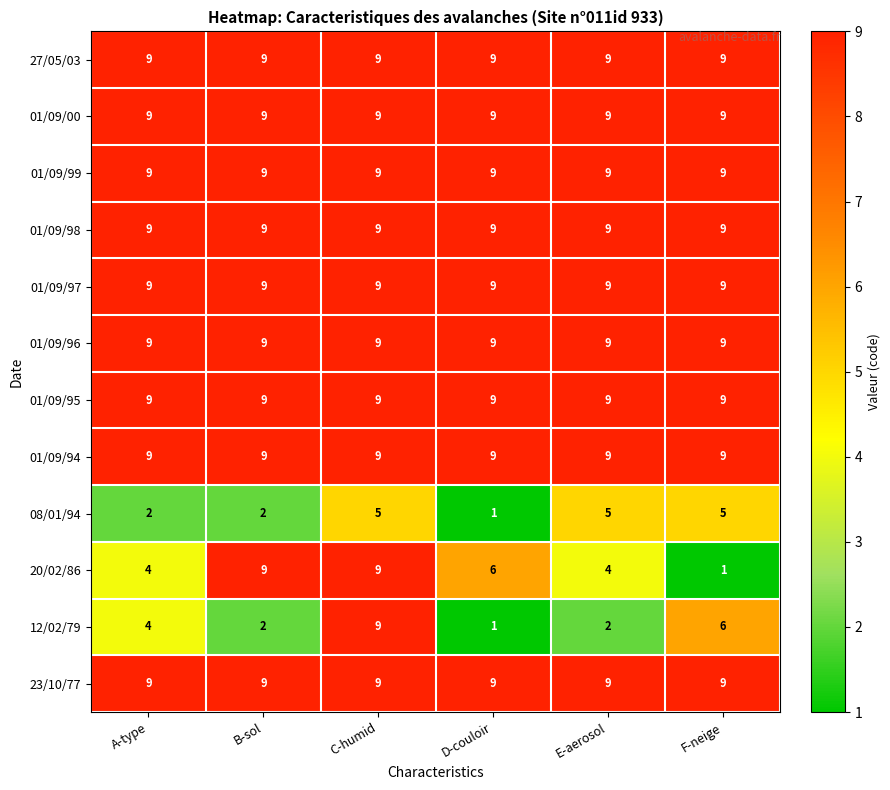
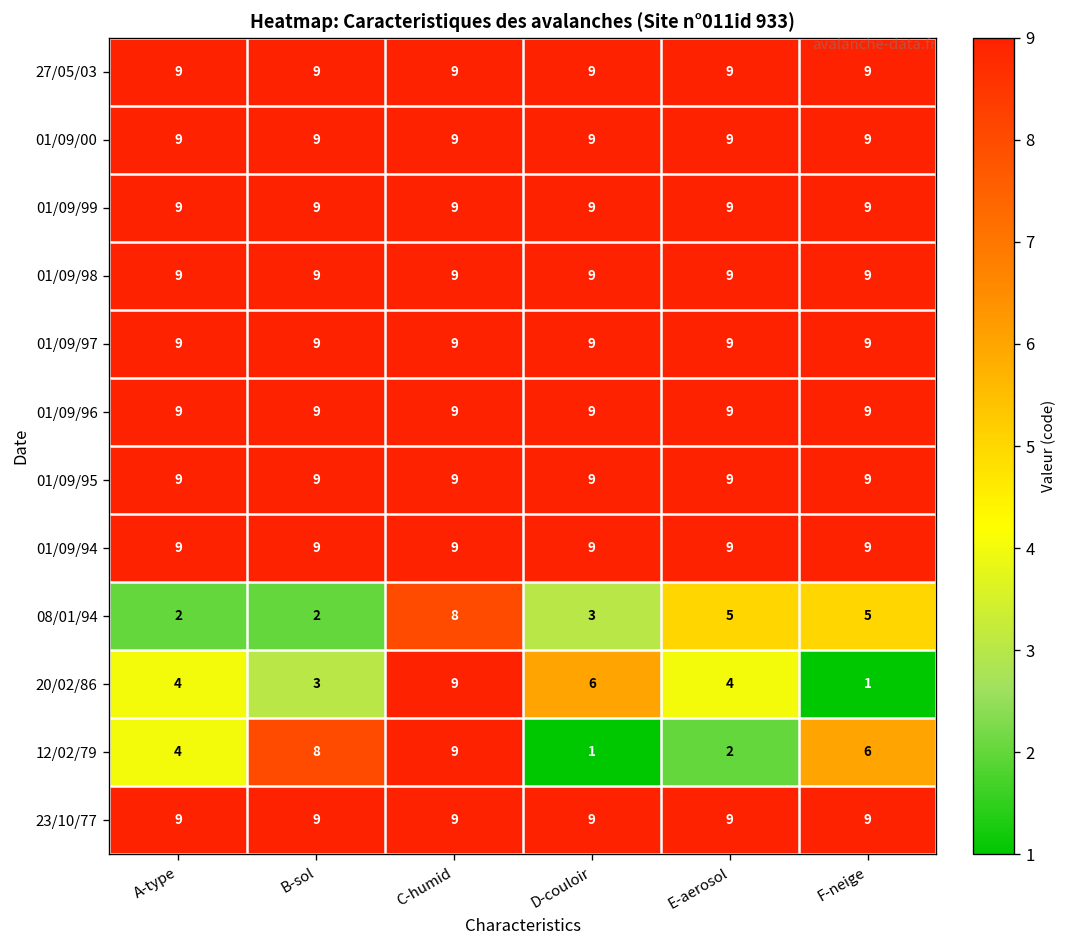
08/01/94, C-humid: 5 -> 8
08/01/94, D-couloir: 1 -> 3
20/02/86, B-sol: 9 -> 3
12/02/79, B-sol: 2 -> 8
